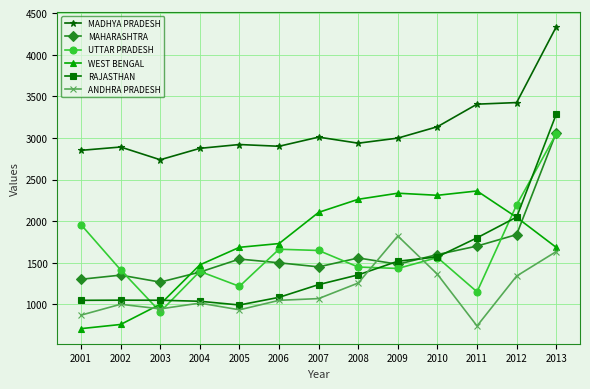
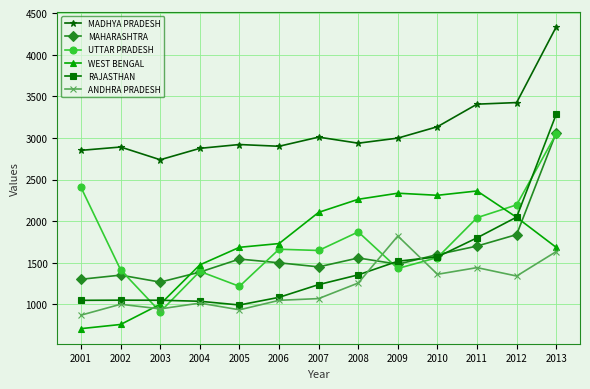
UTTAR PRADESH, 2001: 2000 -> 2400
UTTAR PRADESH, 2008: 1400 -> 1900
UTTAR PRADESH, 2011: 1200 -> 2000
ANDHRA PRADESH, 2011: 700 -> 1400
